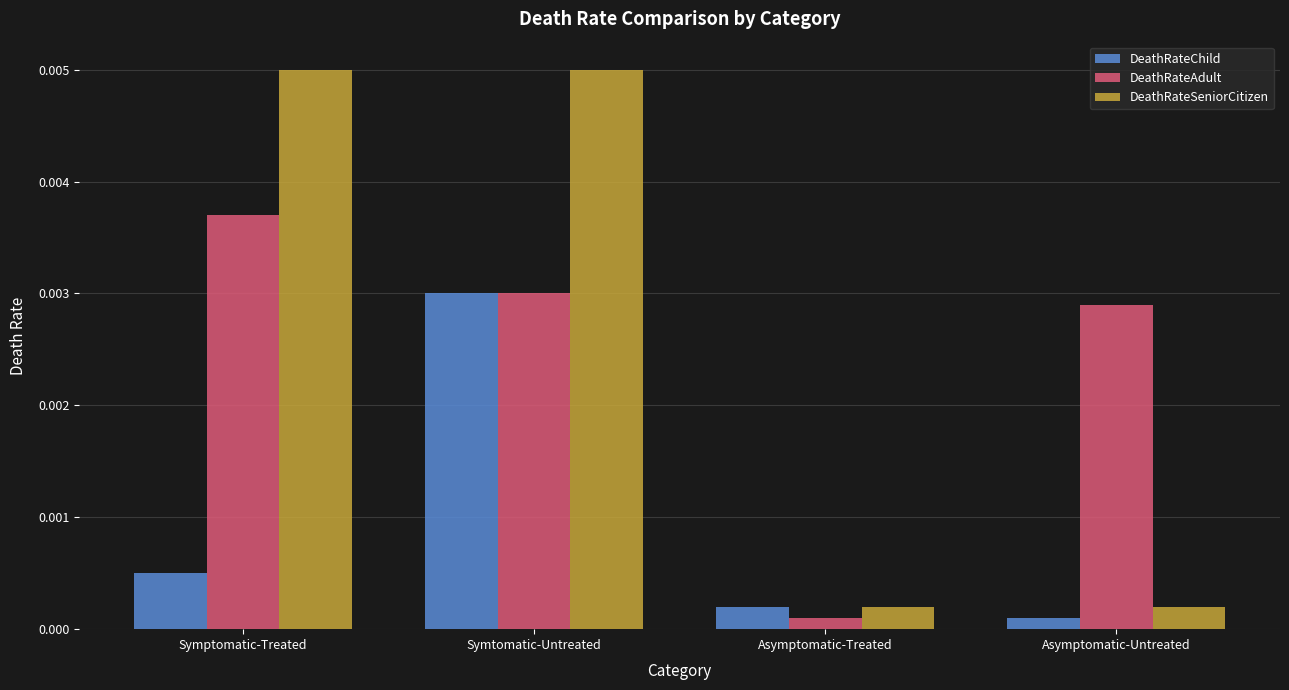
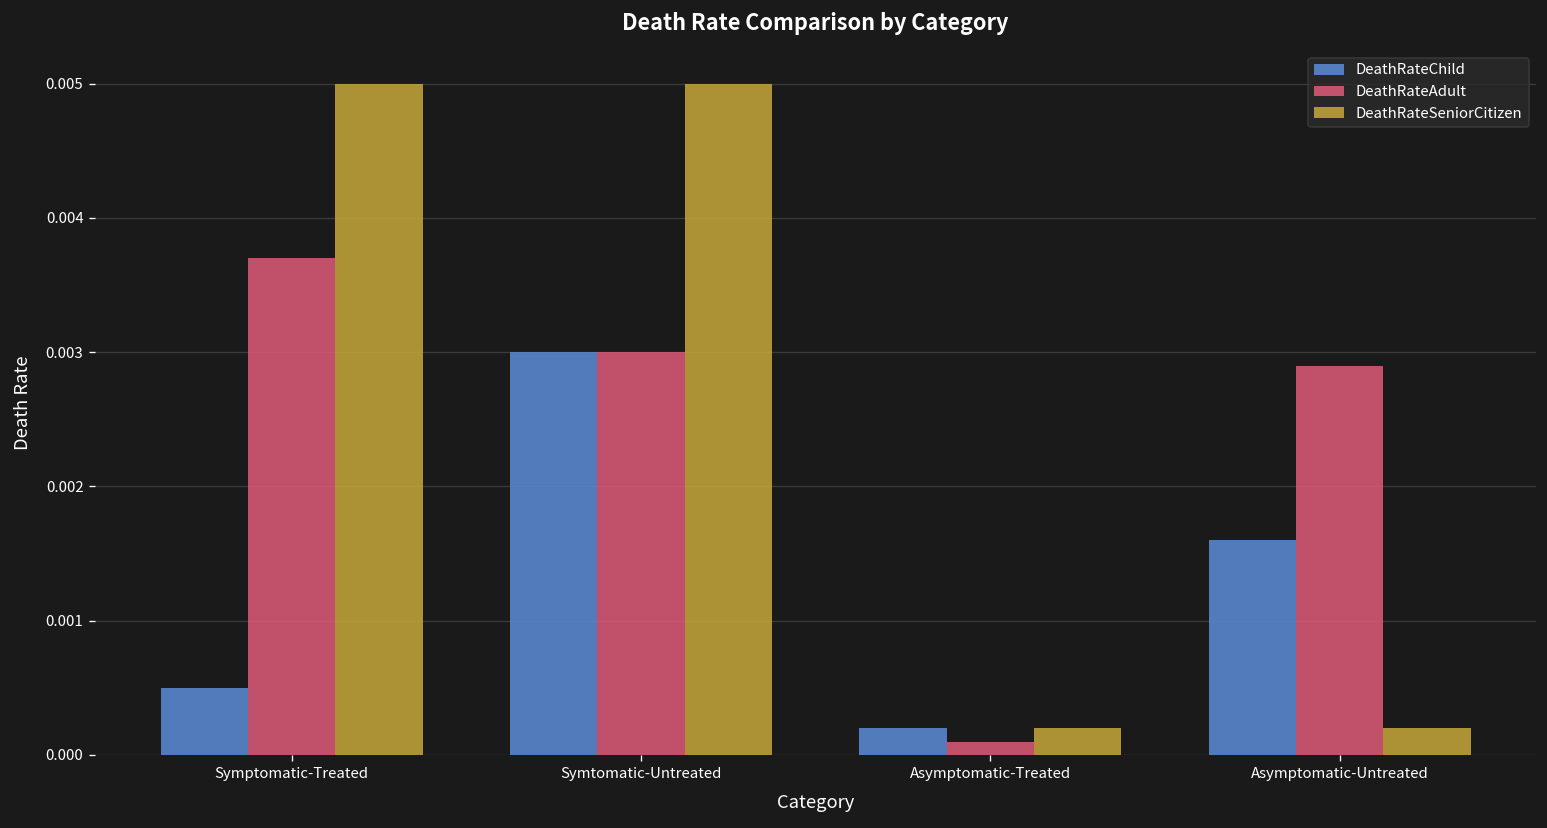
DeathRateChild, Asymptomatic-Untreated: 0.0001 -> 0.0016
